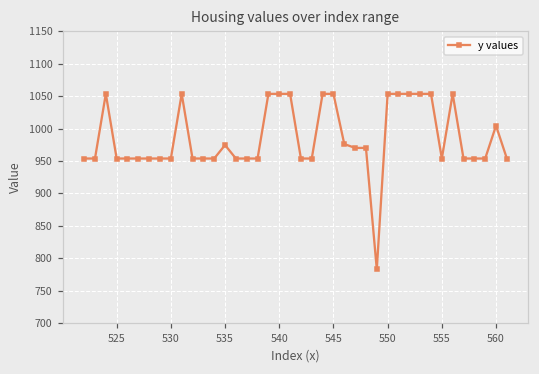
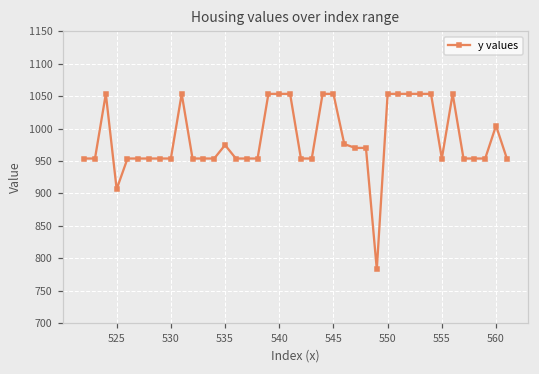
525: 950 -> 910
